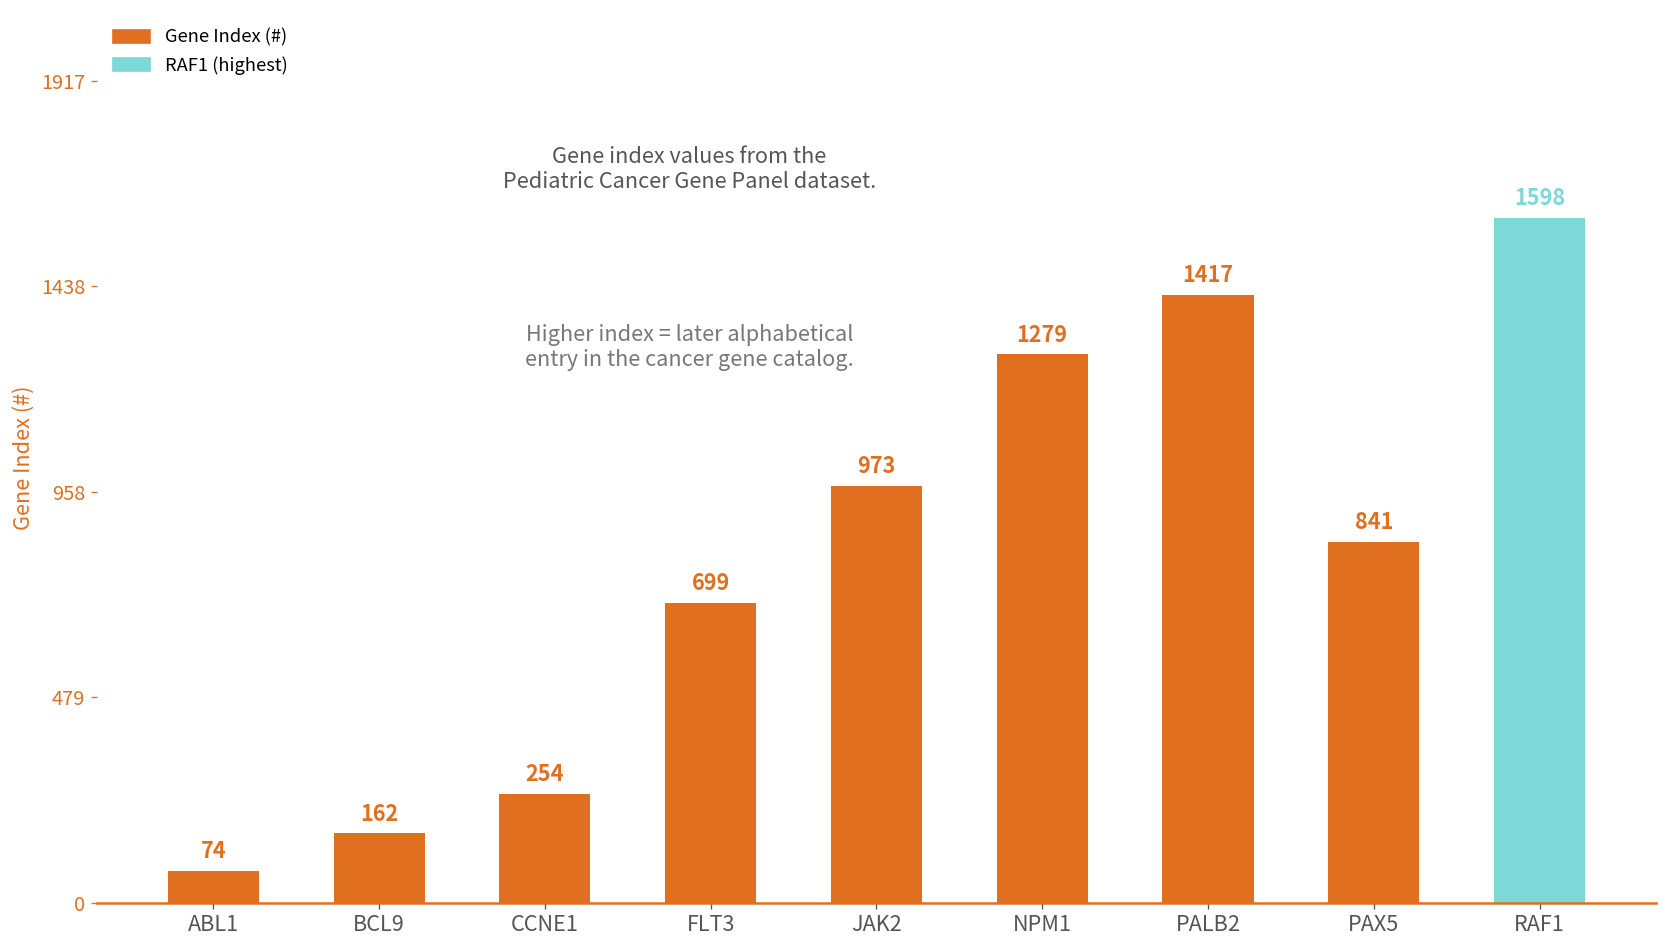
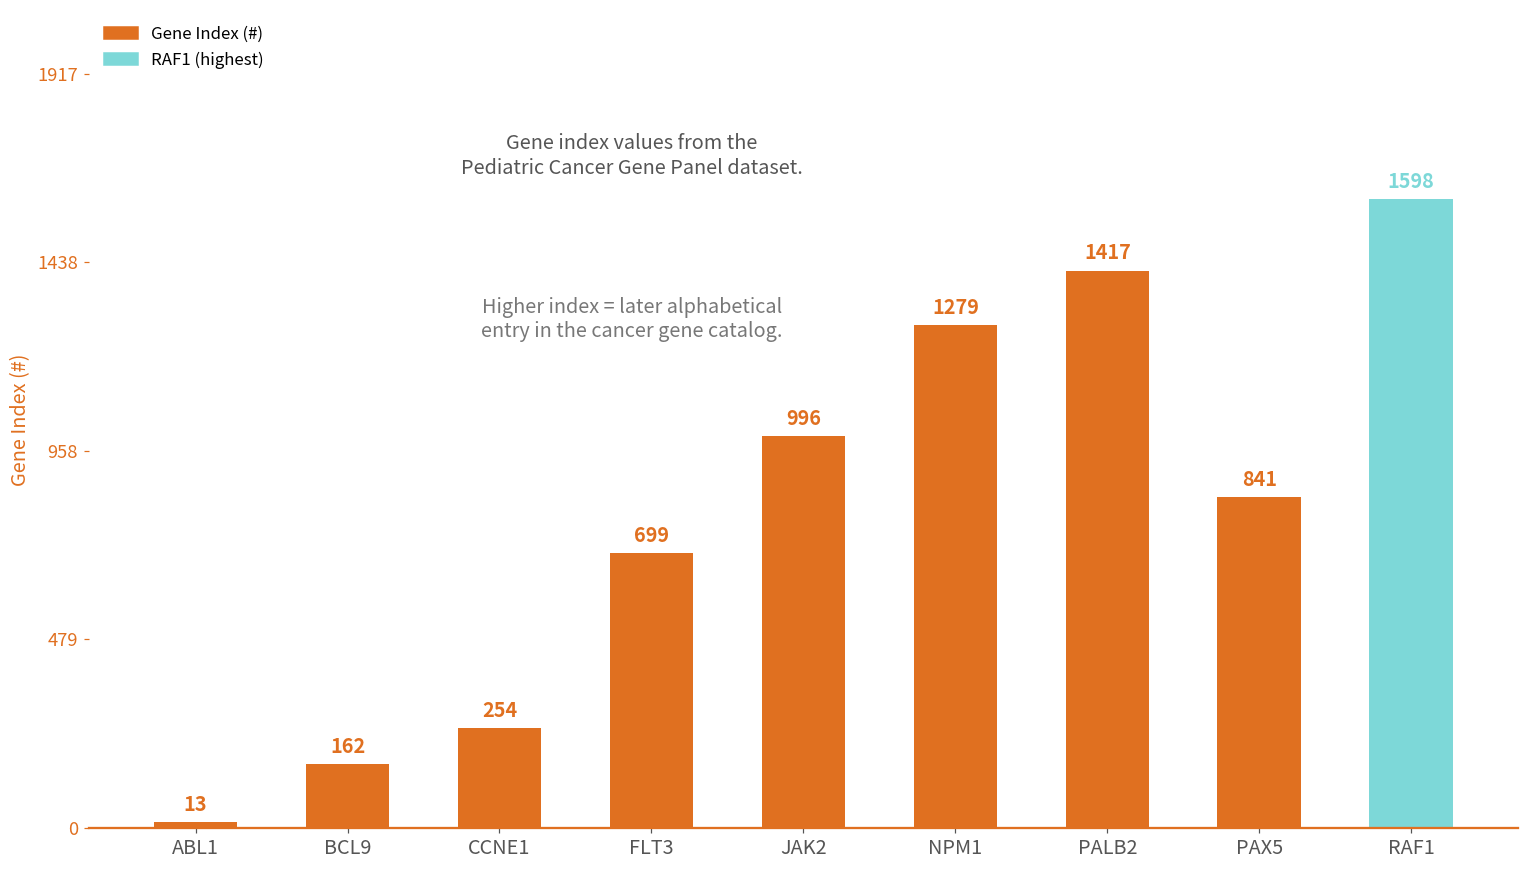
ABL1: 74 -> 13
JAK2: 973 -> 996
